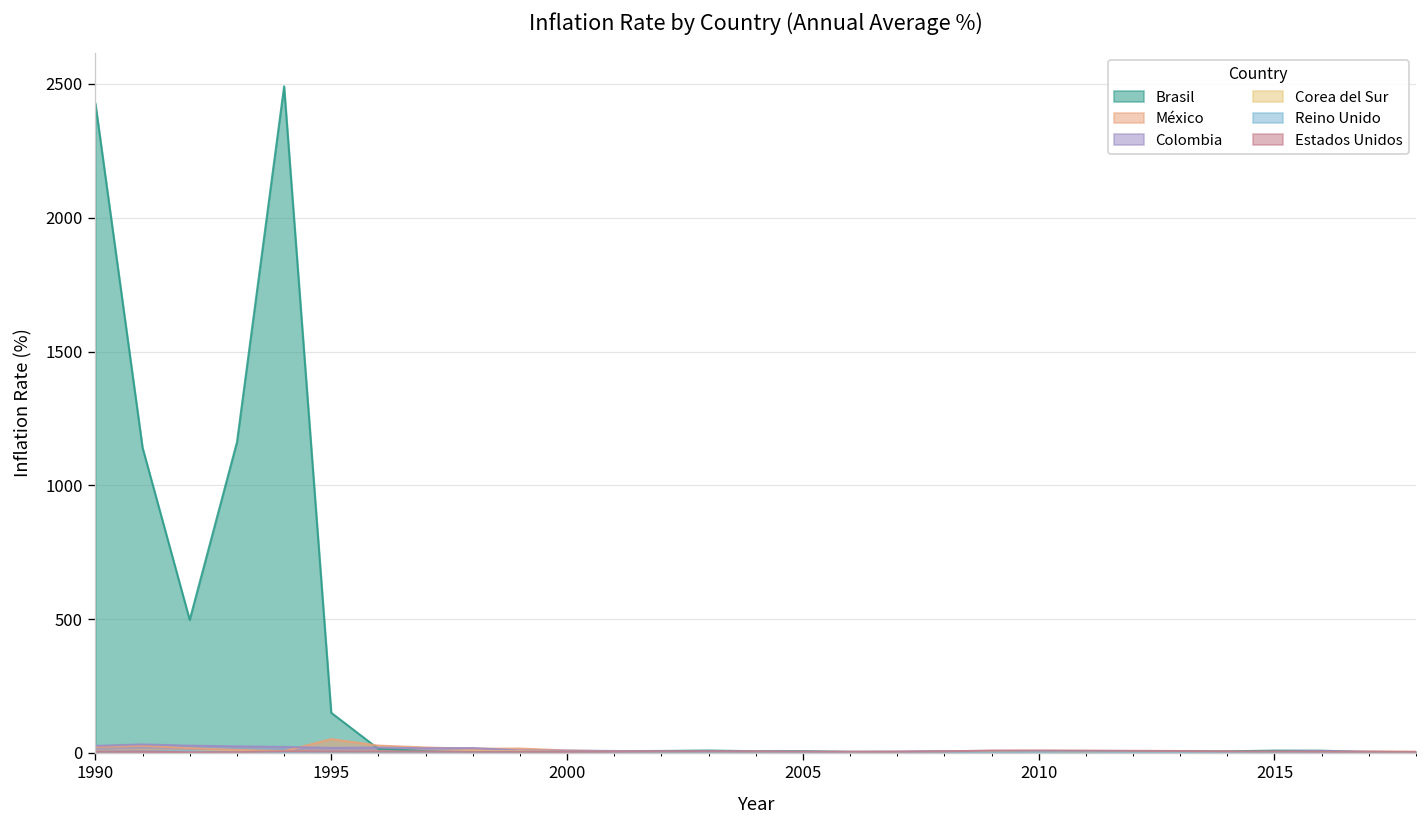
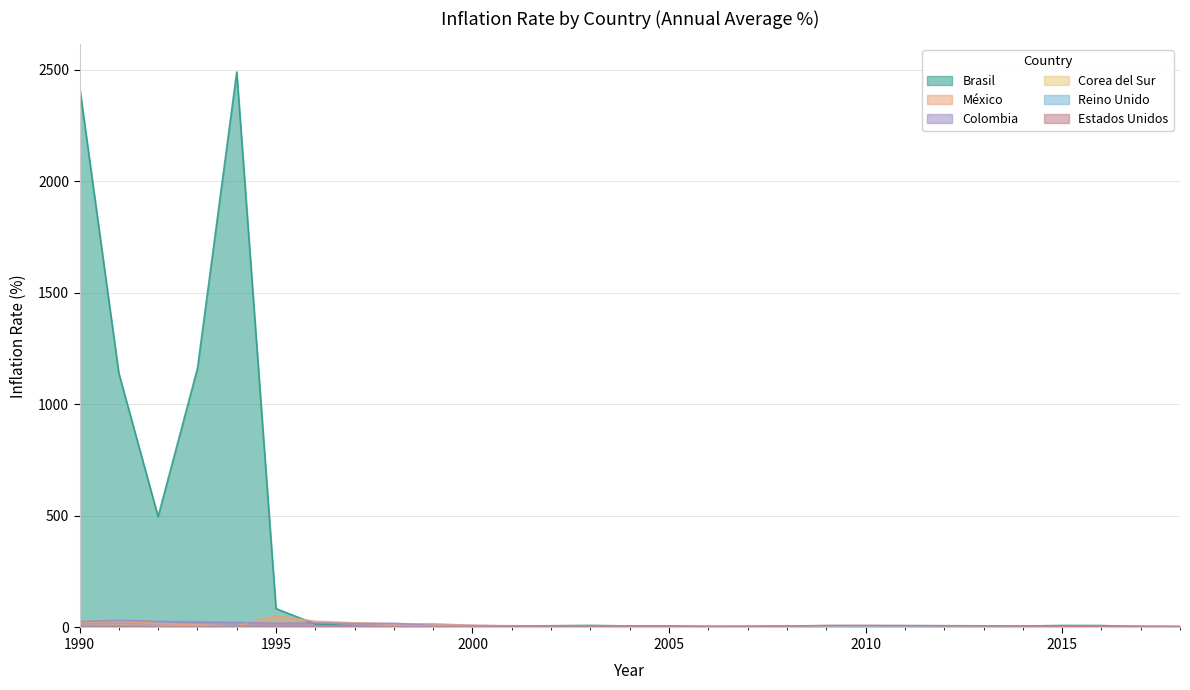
Brasil, 1995: 150 -> 80
